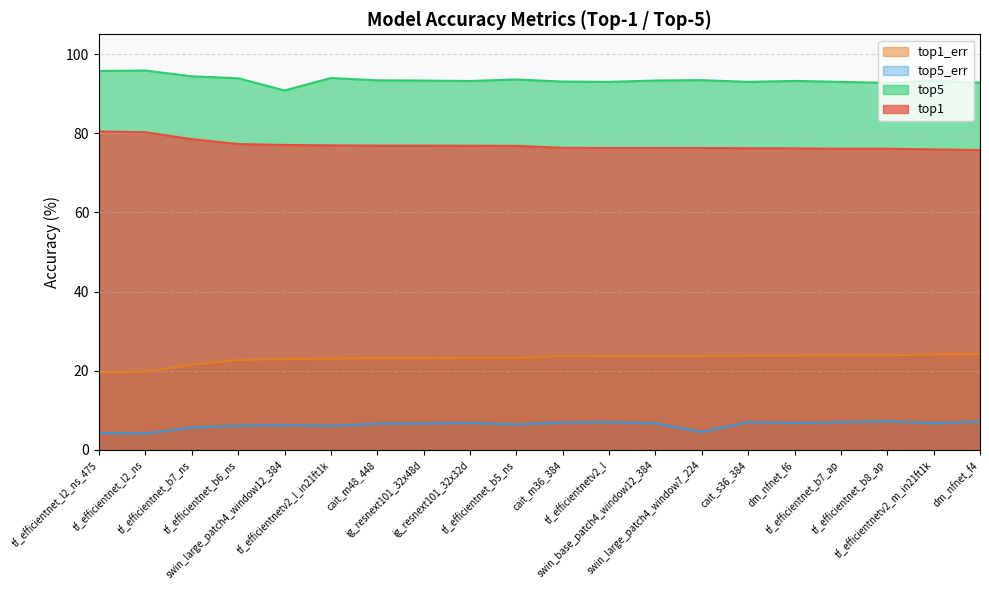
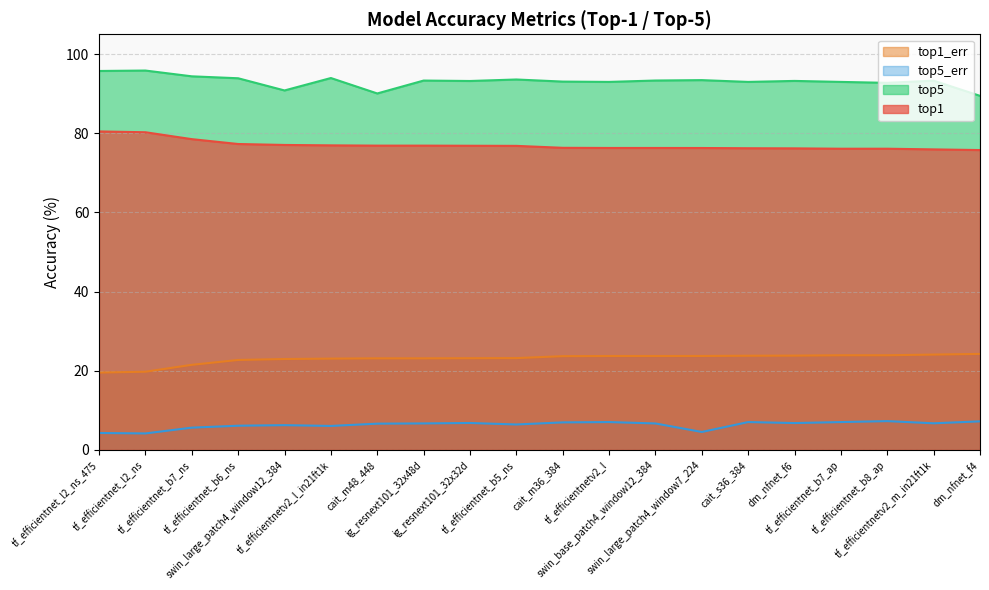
top5, cait_m48_448: 93 -> 90
top5, dm_nfnet_f4: 93 -> 89
